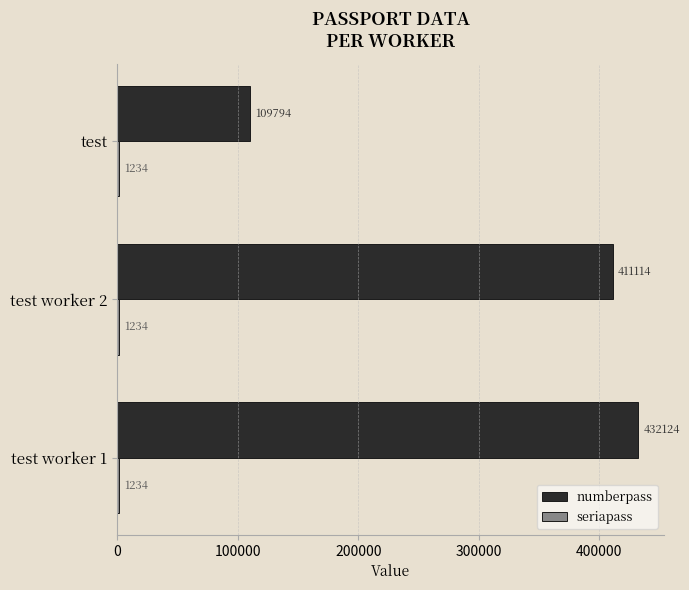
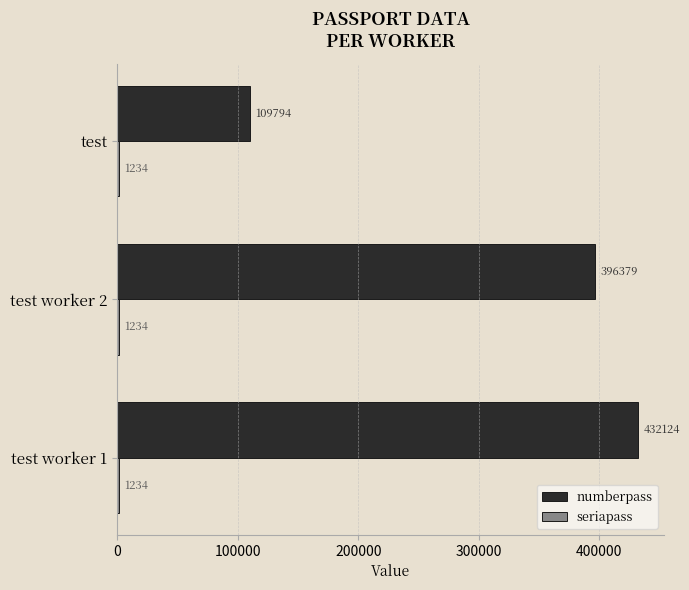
numberpass, test worker 2: 411114 -> 396379
